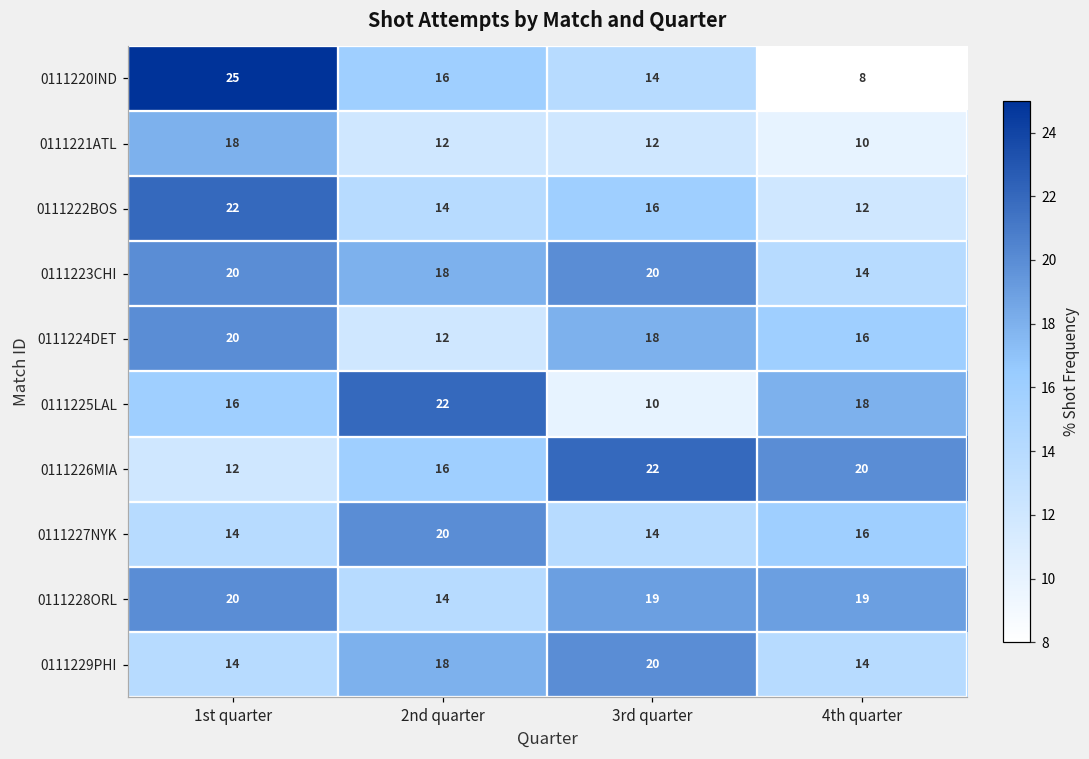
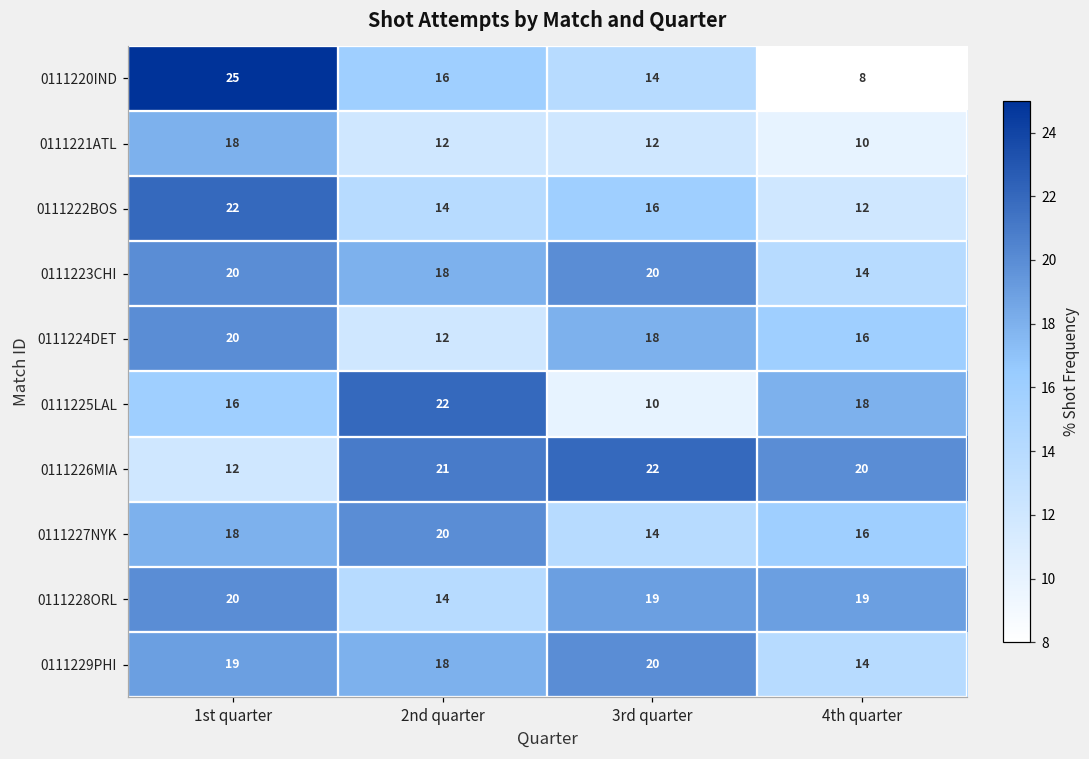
0111226MIA, 2nd quarter: 16 -> 21
0111227NYK, 1st quarter: 14 -> 18
0111229PHI, 1st quarter: 14 -> 19
